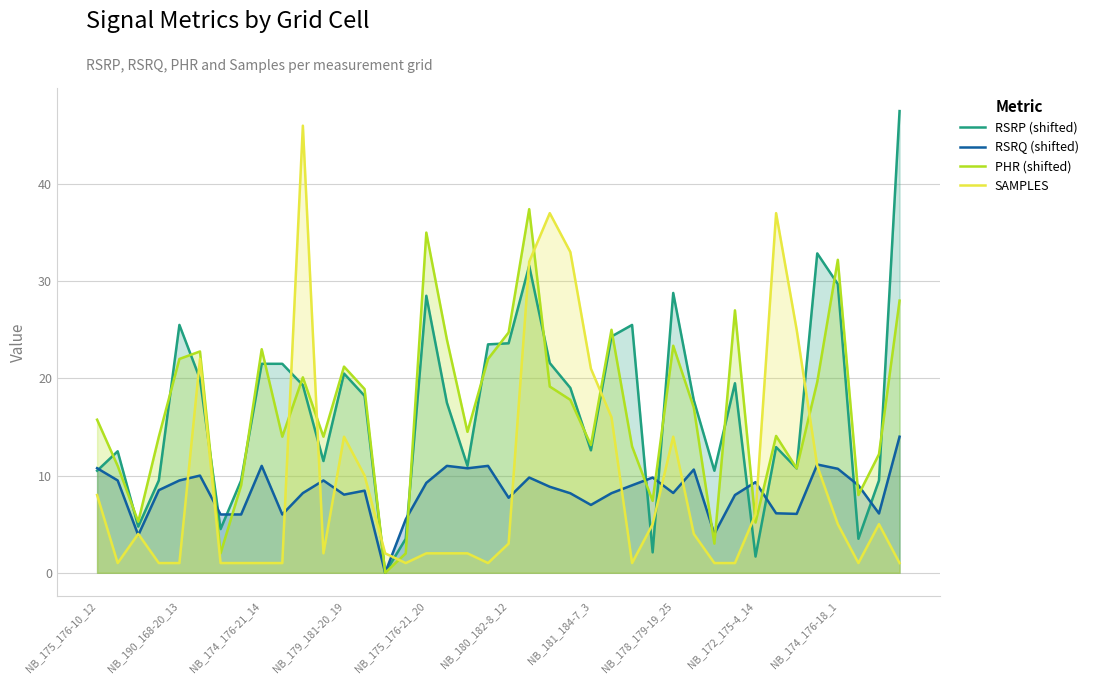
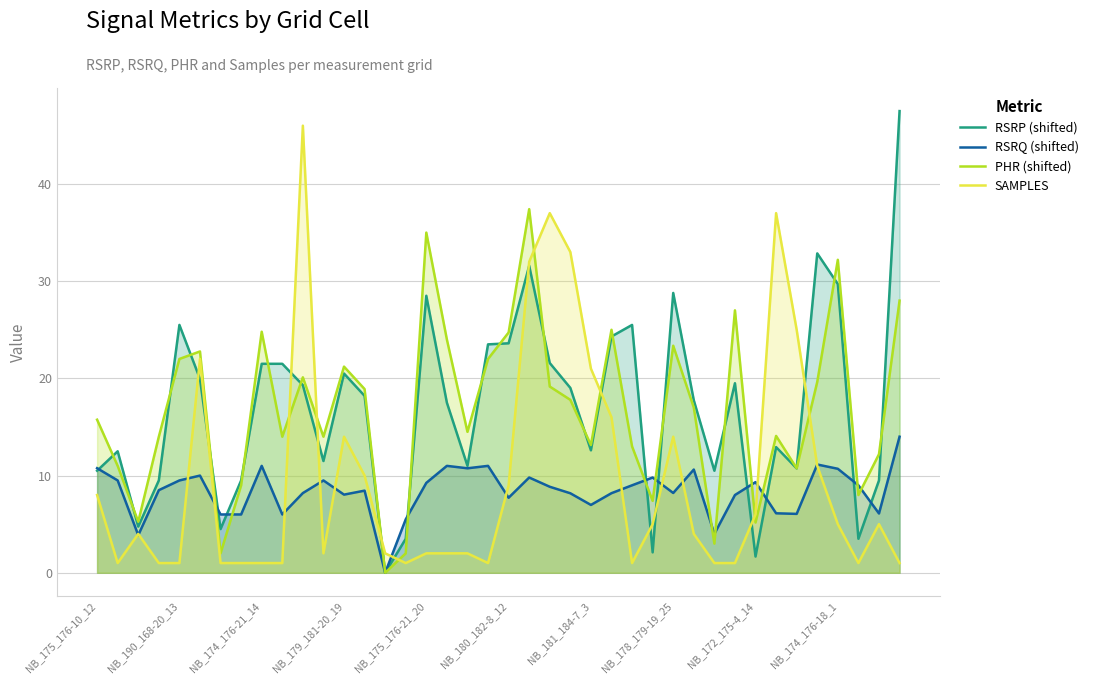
PHR (shifted), NB_174_176-21_14: 23 -> 25
SAMPLES, NB_180_182-8_12: 3 -> 9
